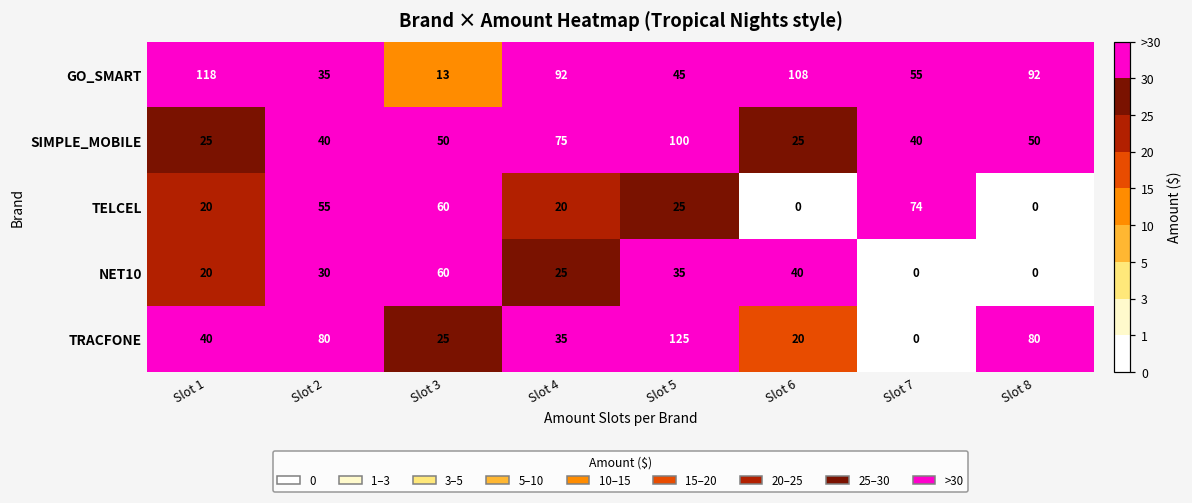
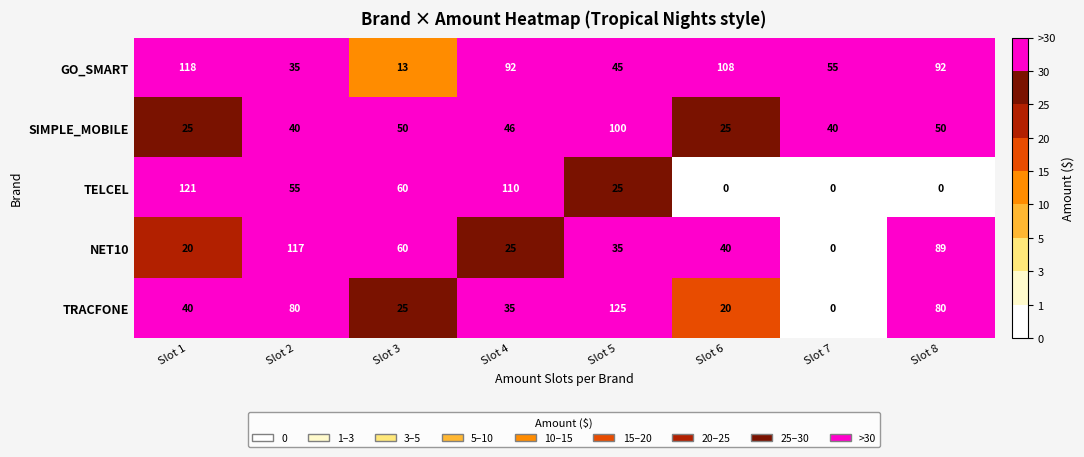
SIMPLE_MOBILE, Slot 4: 75 -> 46
TELCEL, Slot 1: 20 -> 121
TELCEL, Slot 4: 20 -> 110
TELCEL, Slot 7: 74 -> 0
NET10, Slot 2: 30 -> 117
NET10, Slot 8: 0 -> 89
